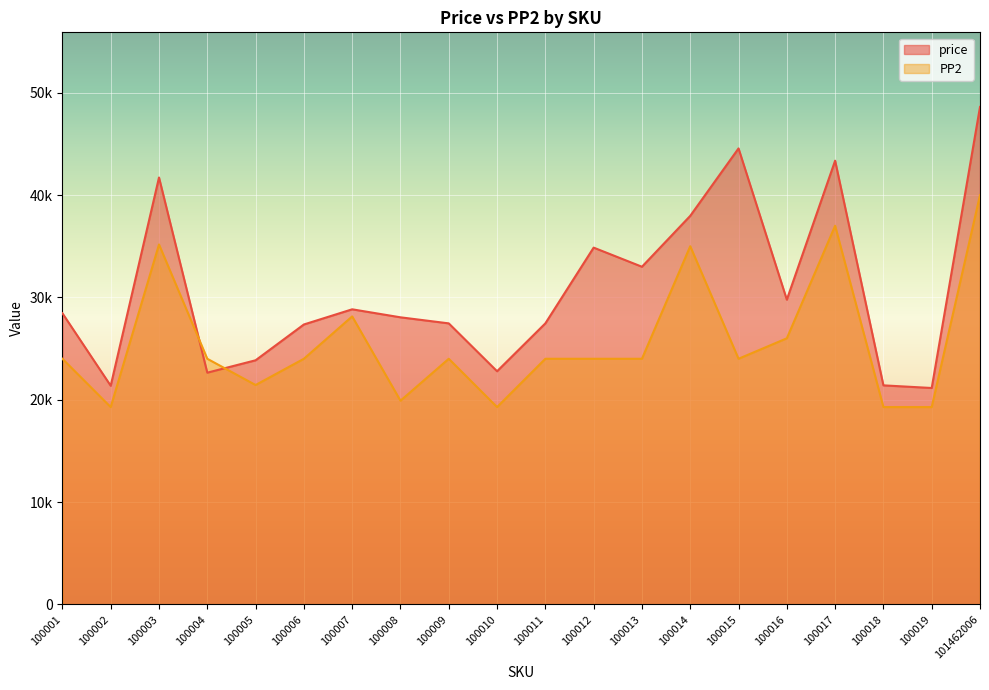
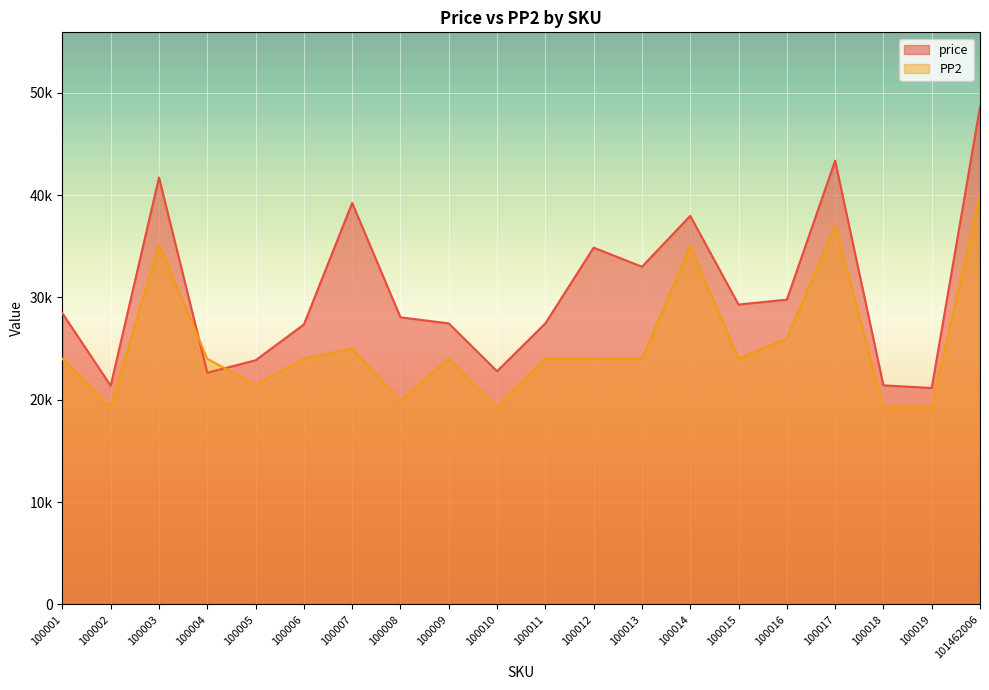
price, 100007: 28800 -> 39200
PP2, 100007: 28100 -> 25000
price, 100015: 44600 -> 29300
